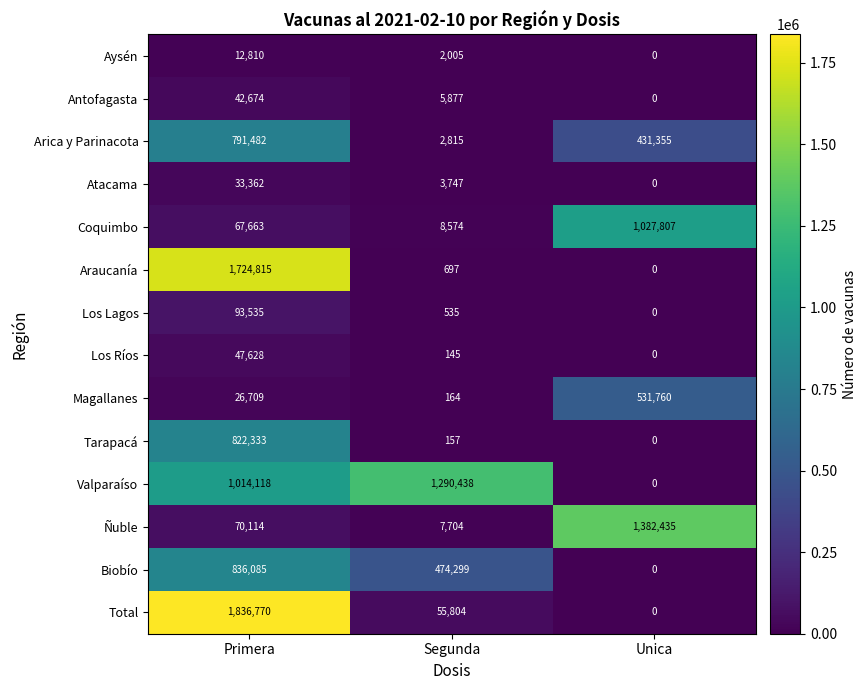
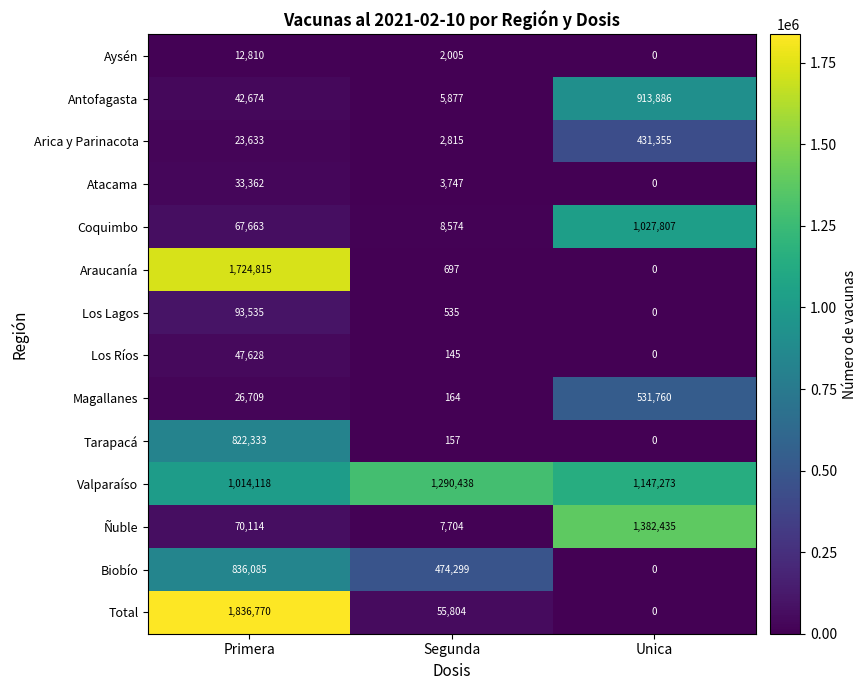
Antofagasta, Unica: 0 -> 913,886
Arica y Parinacota, Primera: 791,482 -> 23,633
Valparaíso, Unica: 0 -> 1,147,273
